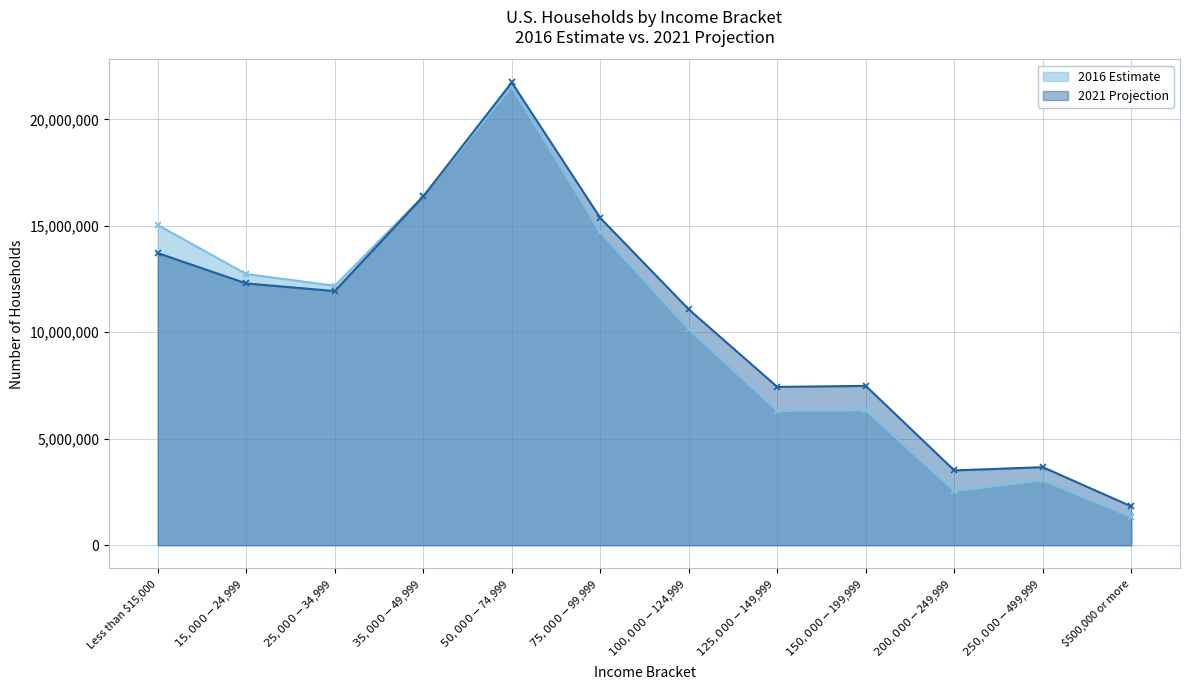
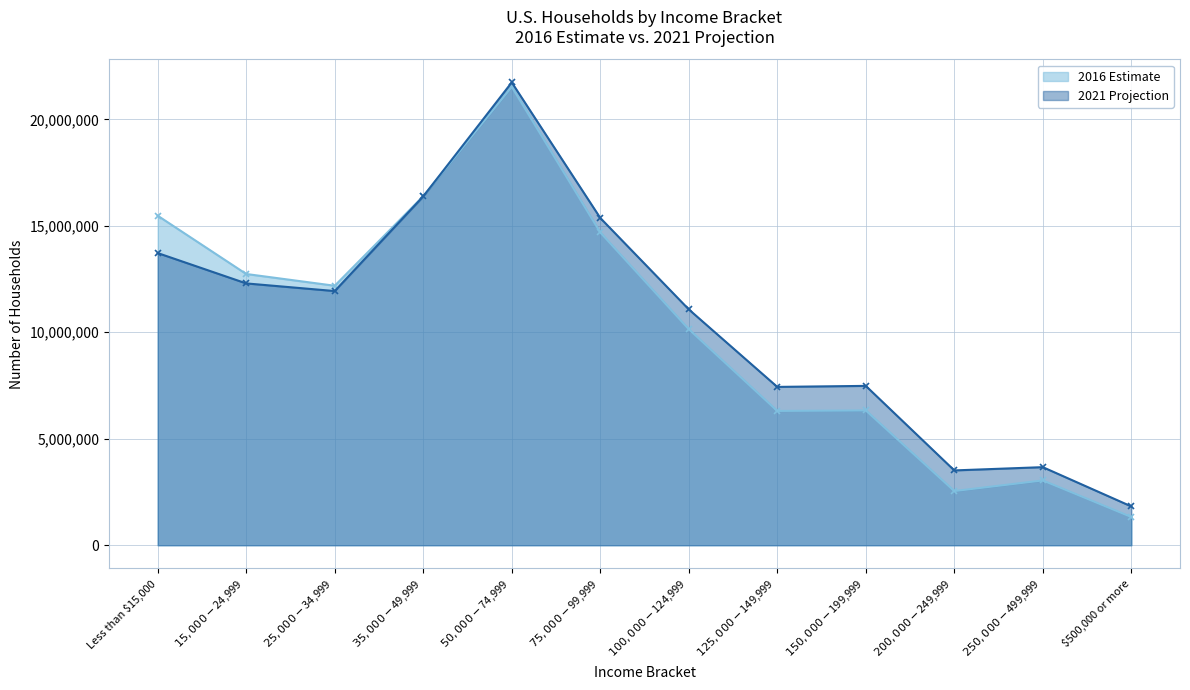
2016 Estimate, Less than $15,000: 15,000,000 -> 15,500,000
